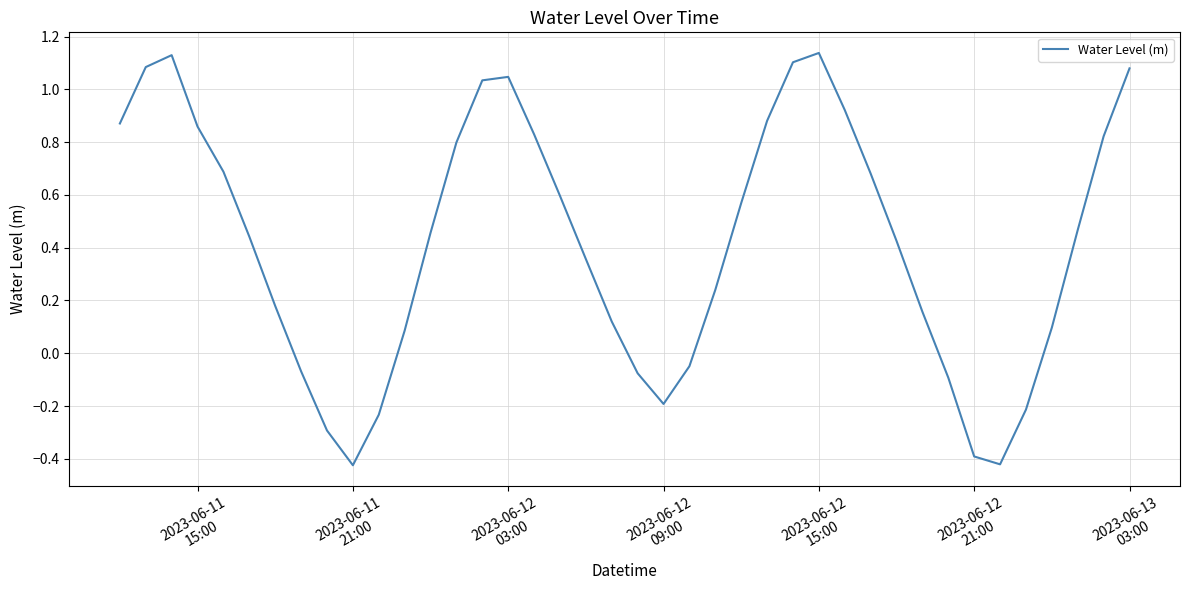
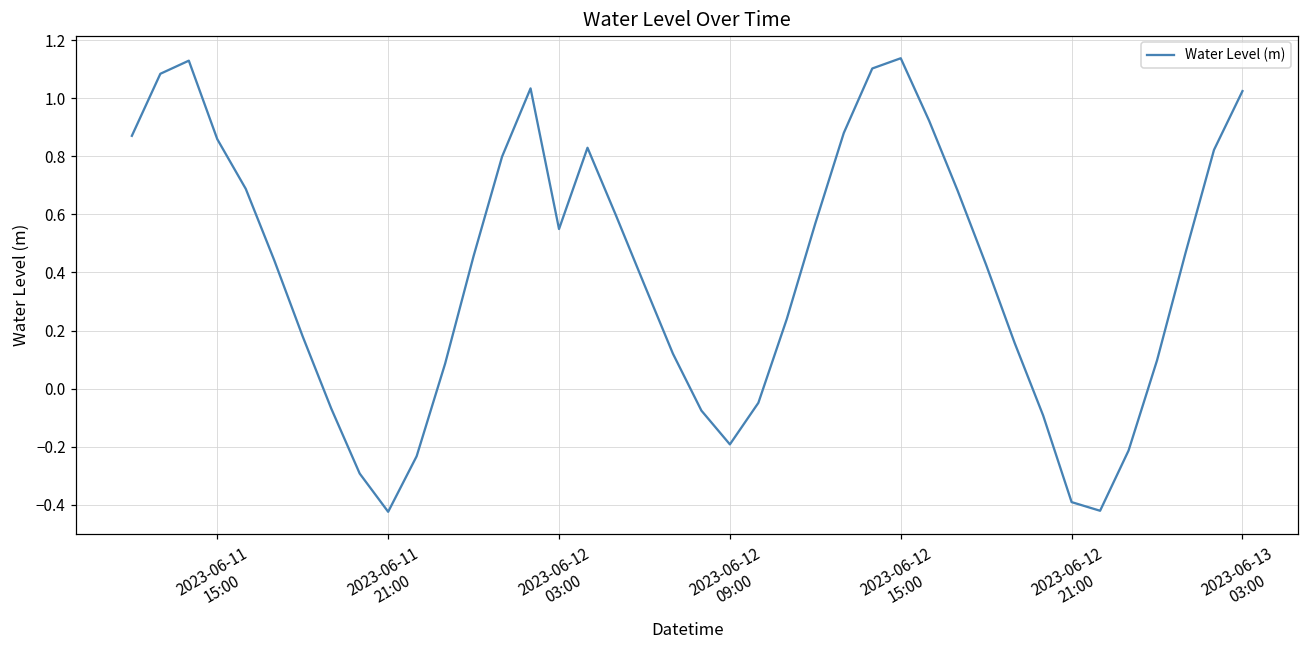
2023-06-12 03:00: 1.05 -> 0.55
2023-06-13 03:00: 1.08 -> 1.02
